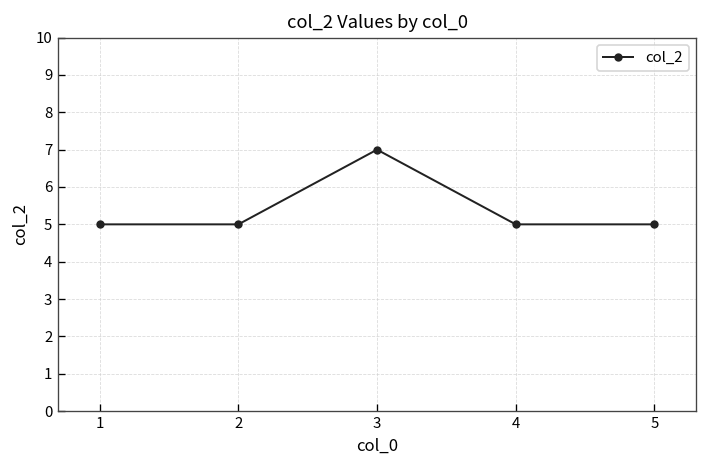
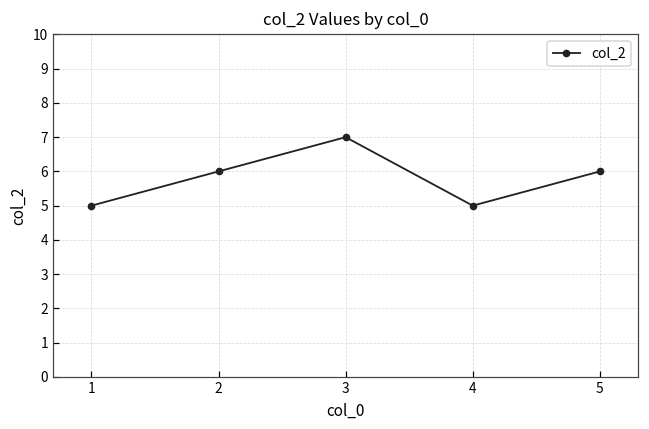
2: 5 -> 6
5: 5 -> 6
